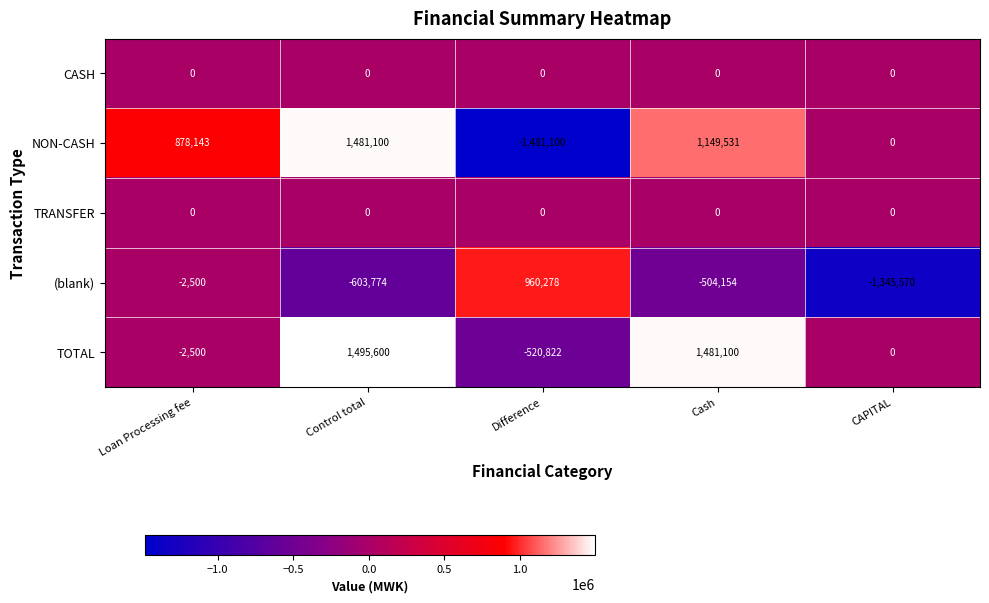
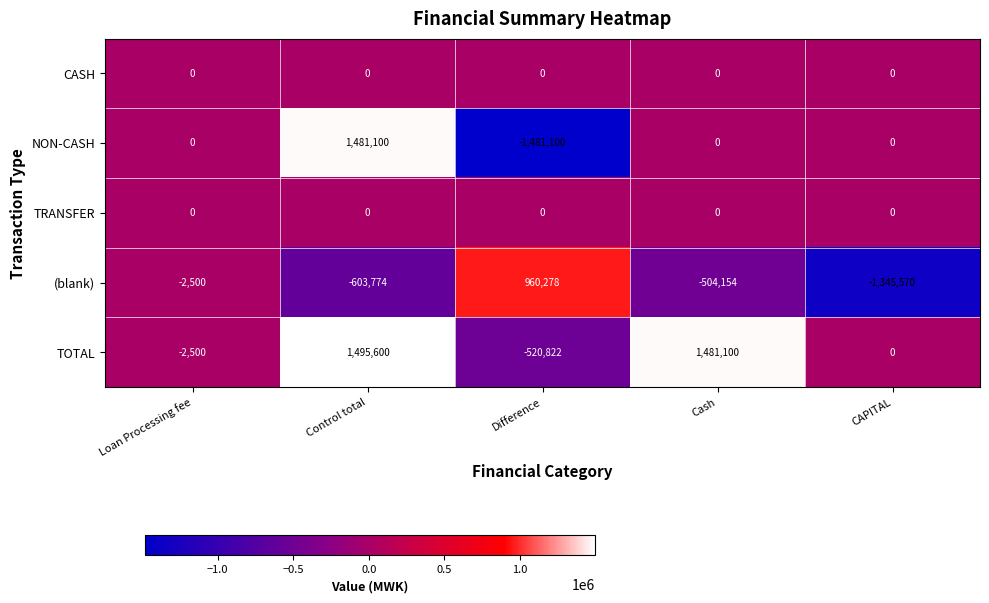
NON-CASH, Loan Processing fee: 878,143 -> 0
NON-CASH, Cash: 1,149,531 -> 0
